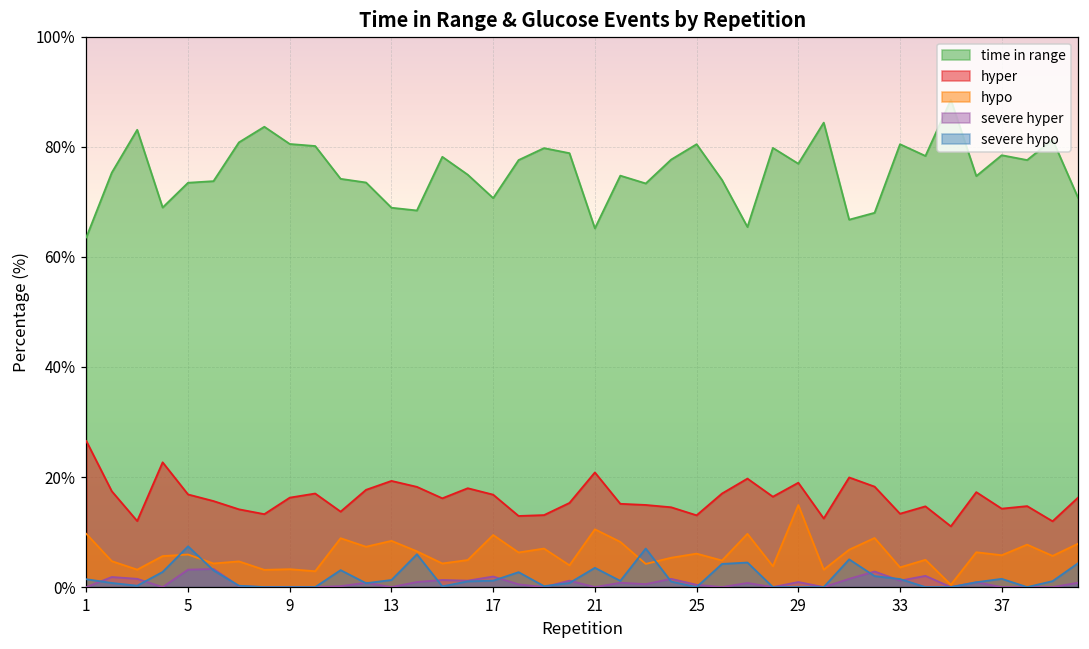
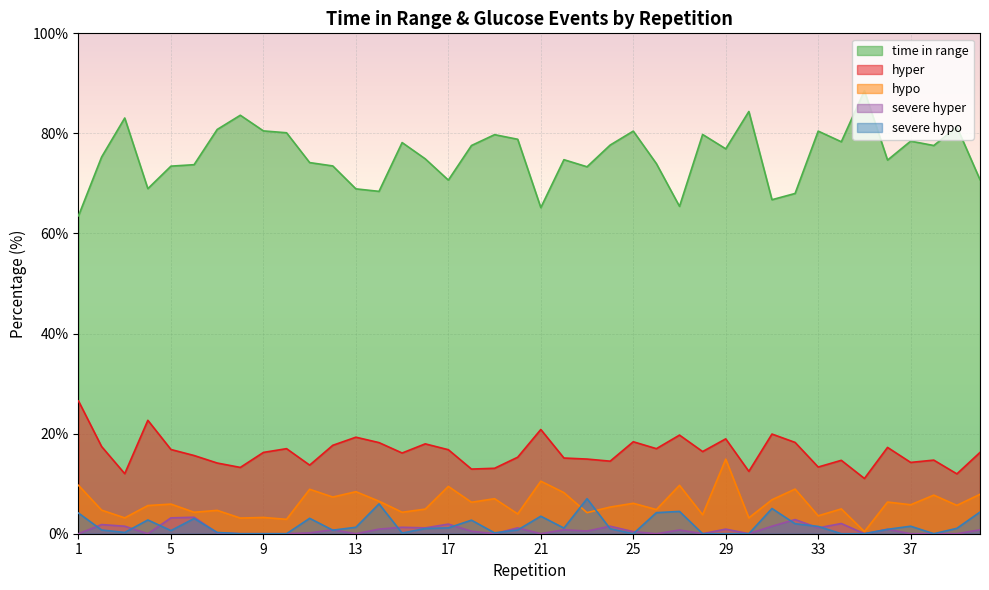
severe hypo, 1: 1% -> 4%
severe hypo, 5: 7% -> 1%
hyper, 25: 13% -> 18%
